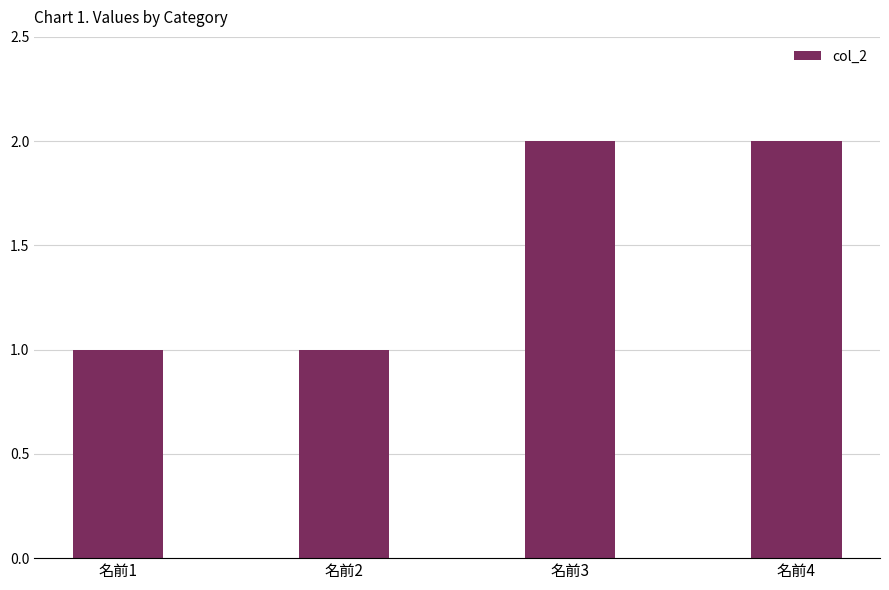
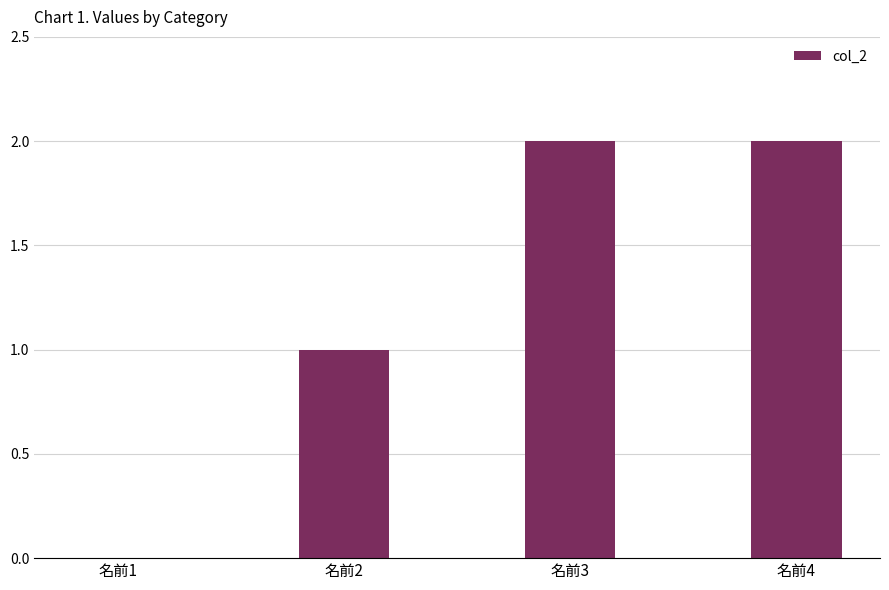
名前1: 1 -> 0
